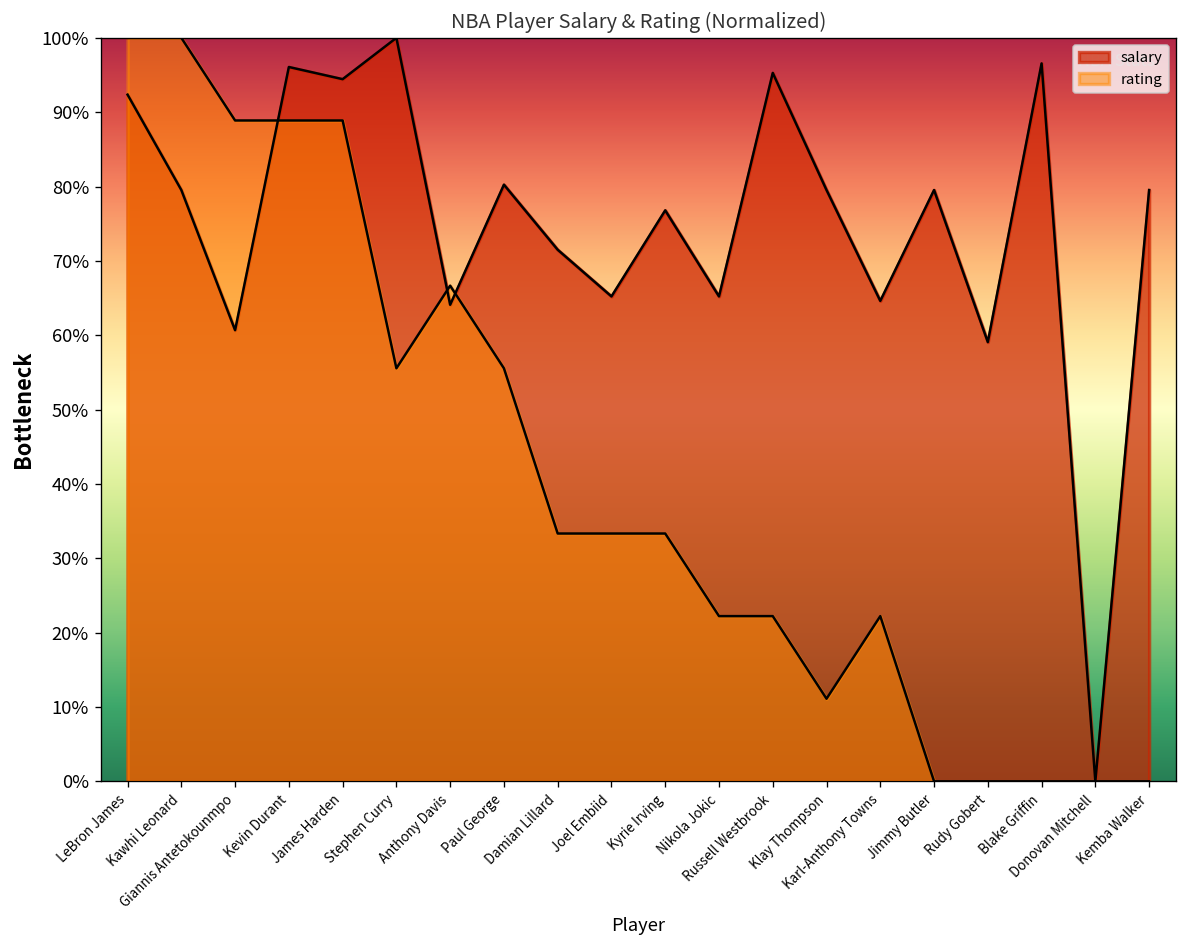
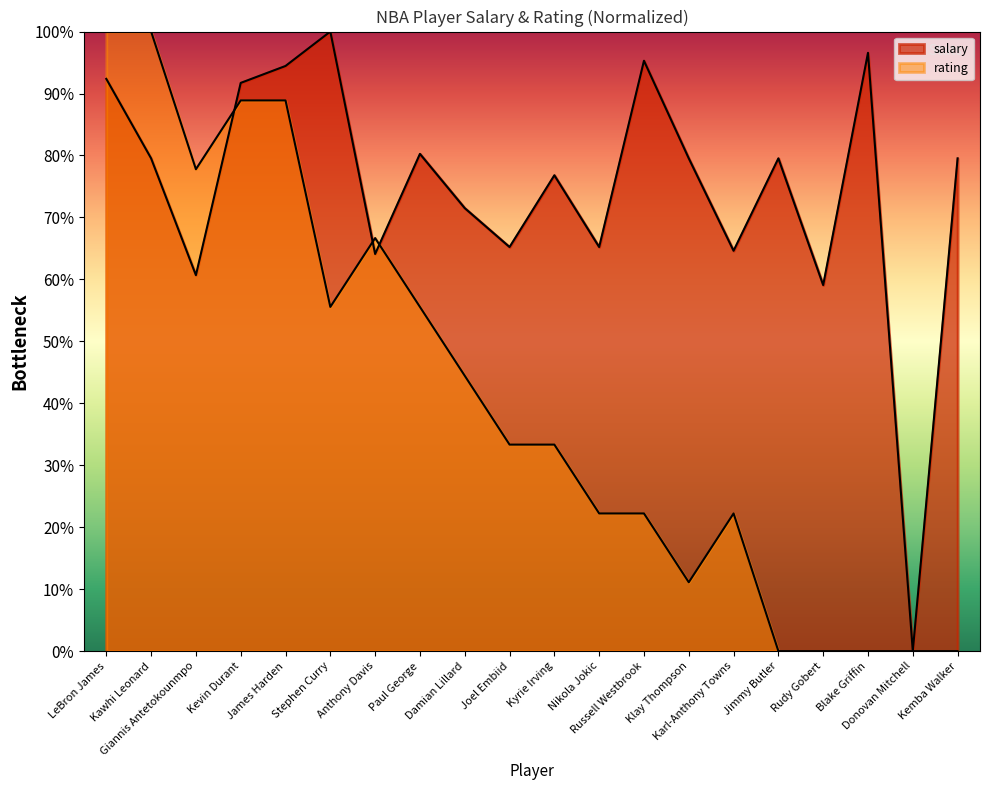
rating, Giannis Antetokounmpo: 89% -> 78%
salary, Kevin Durant: 96% -> 92%
rating, Damian Lillard: 33% -> 44%
